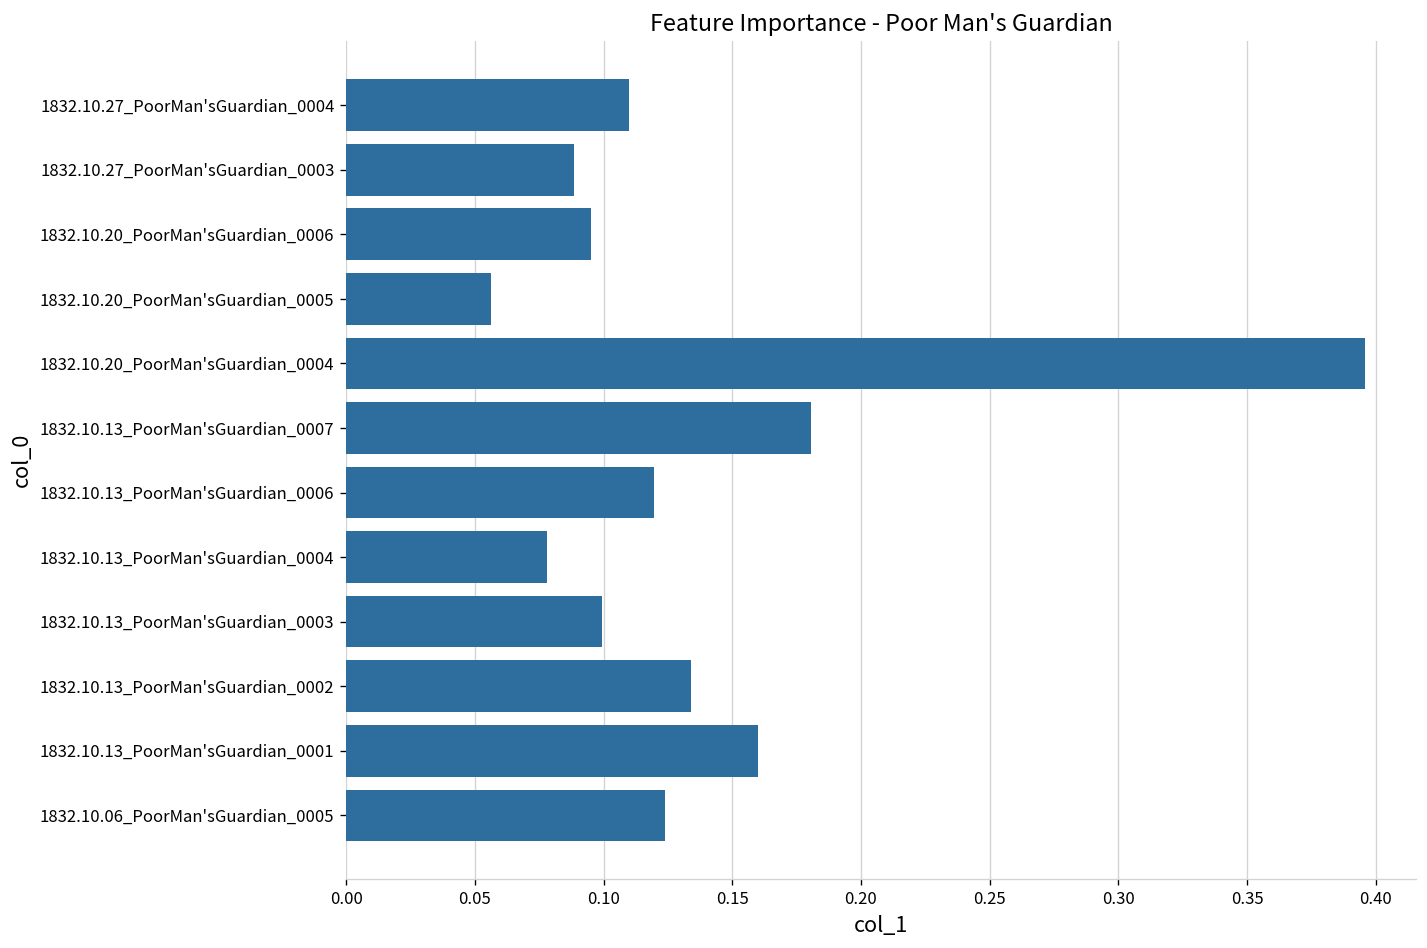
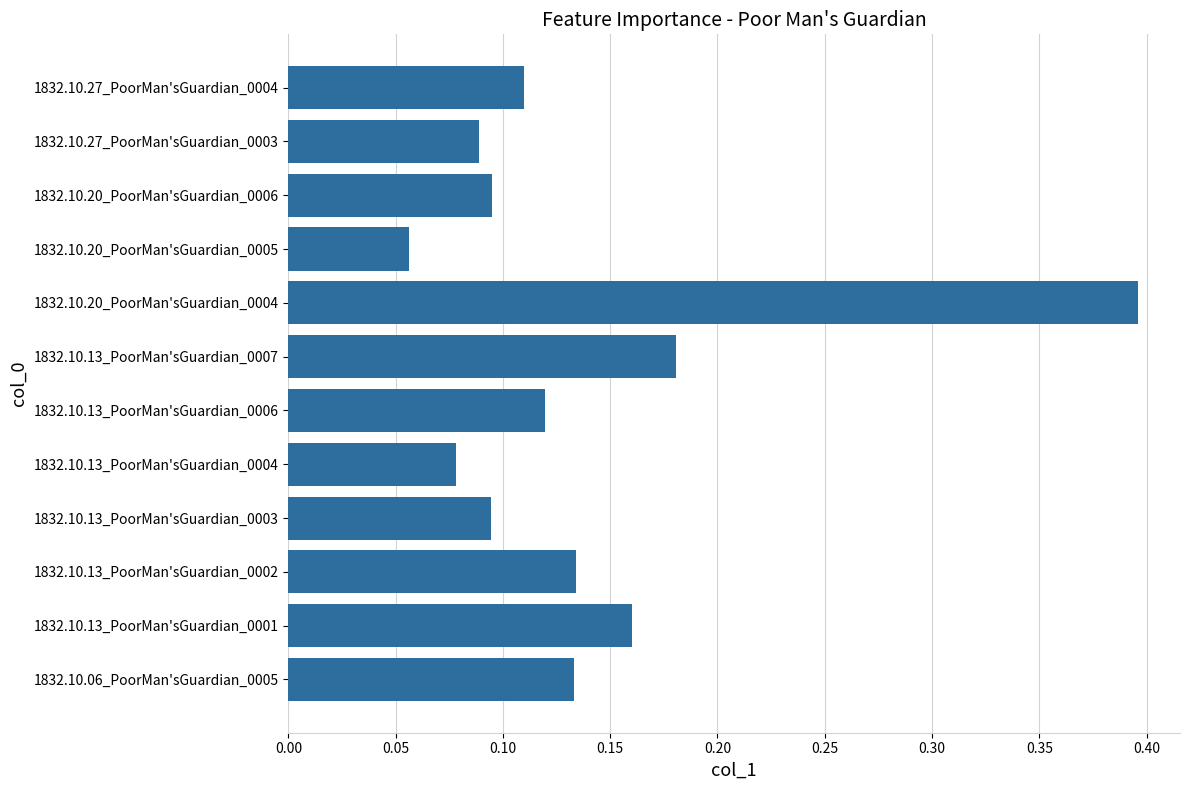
1832.10.13_PoorMan'sGuardian_0003: 0.099 -> 0.094
1832.10.06_PoorMan'sGuardian_0005: 0.124 -> 0.133
